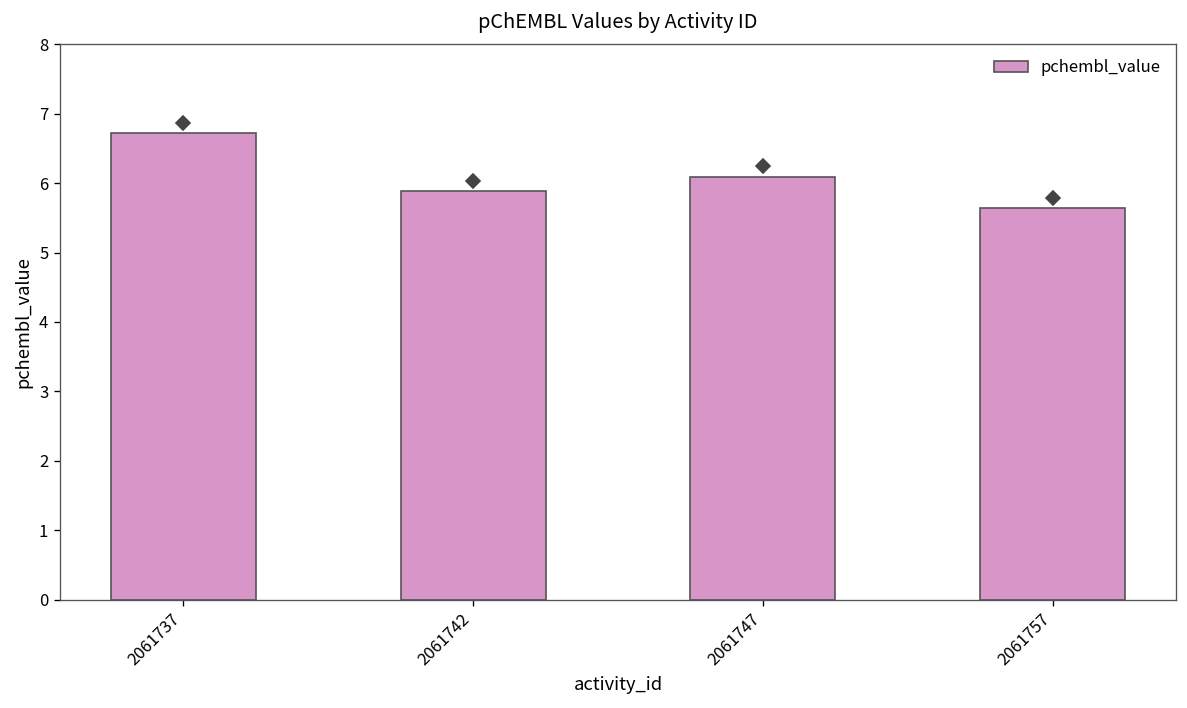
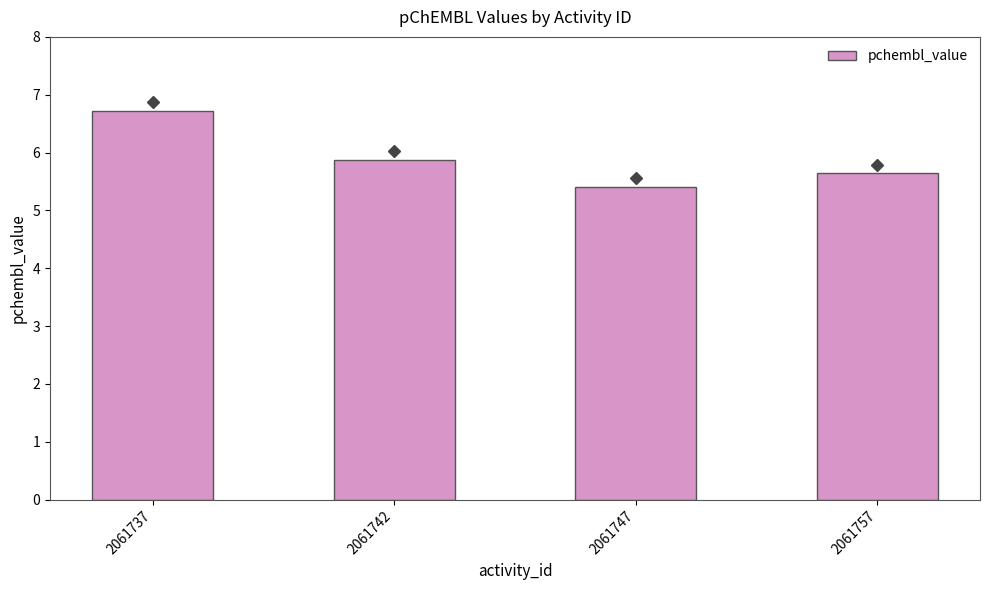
pchembl_value, 2061747: 6.1 -> 5.4
